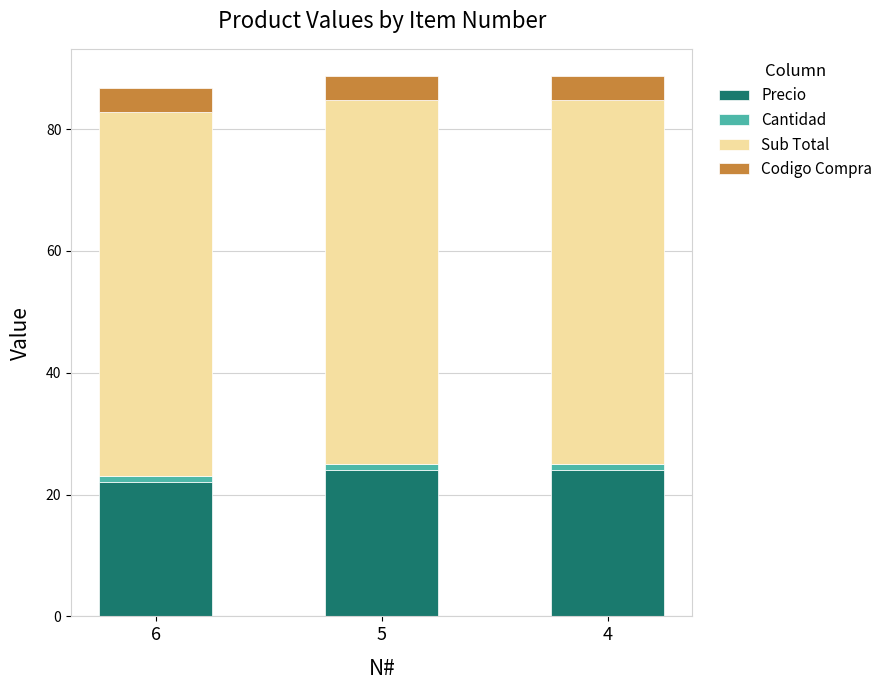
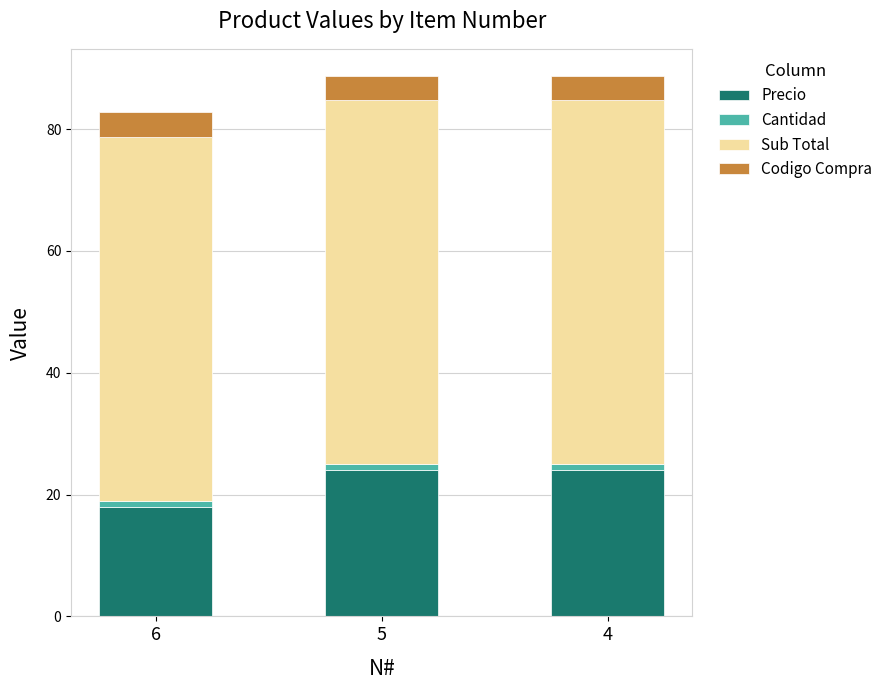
Precio, 6: 22 -> 18
